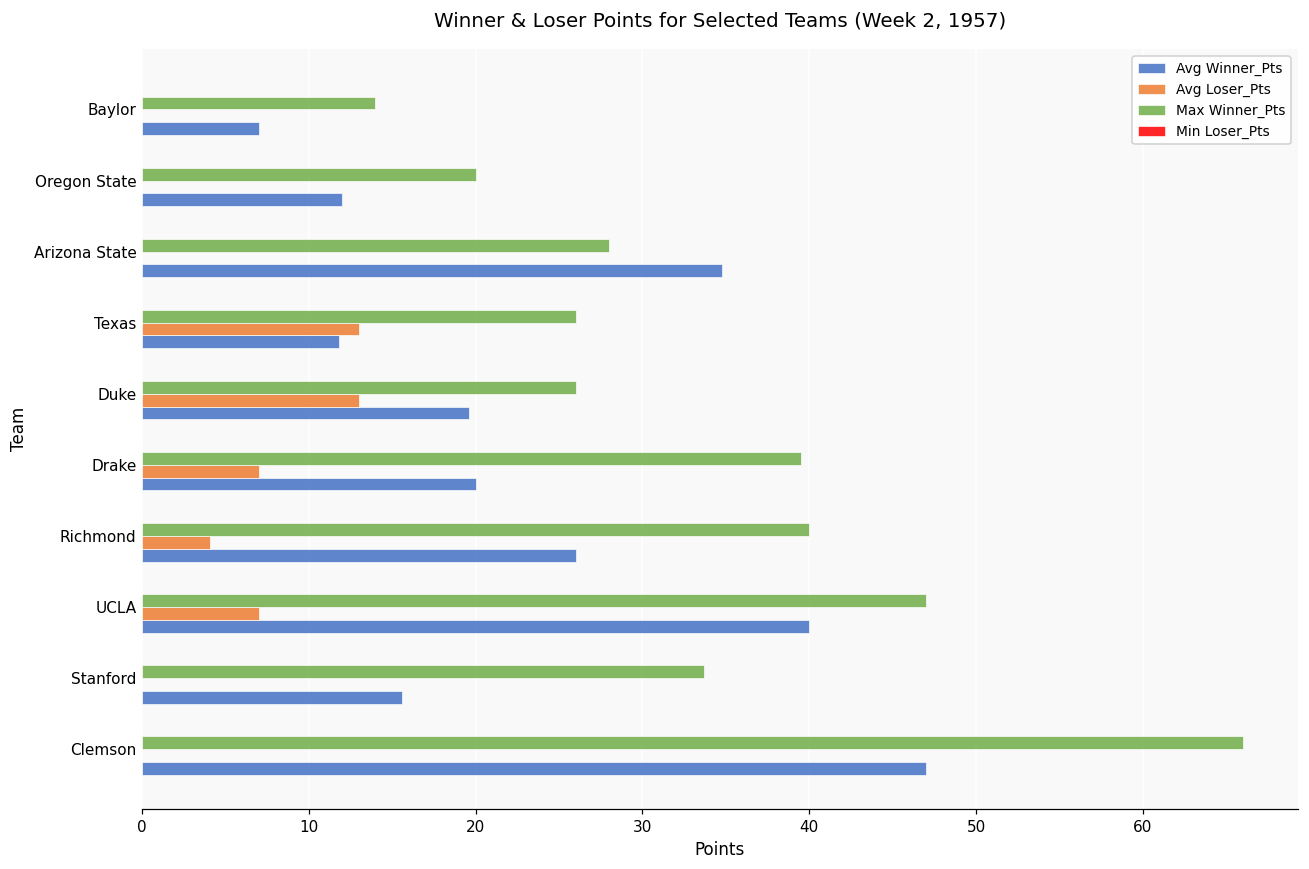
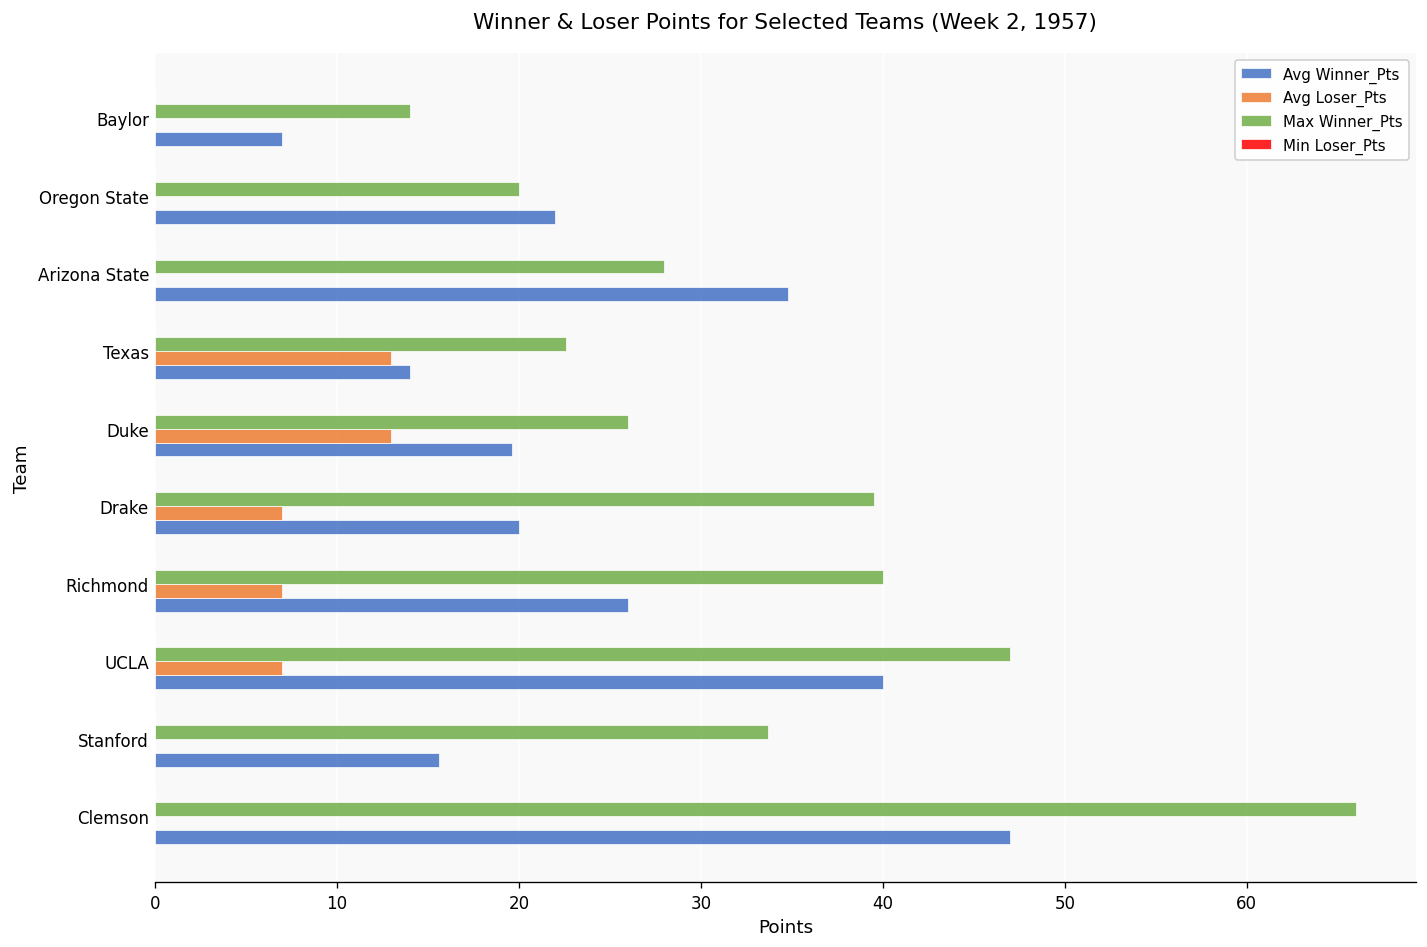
Avg Winner_Pts, Oregon State: 12 -> 22
Max Winner_Pts, Texas: 26.0 -> 22.6
Avg Winner_Pts, Texas: 11.8 -> 14.0
Avg Loser_Pts, Richmond: 4.1 -> 7.0
